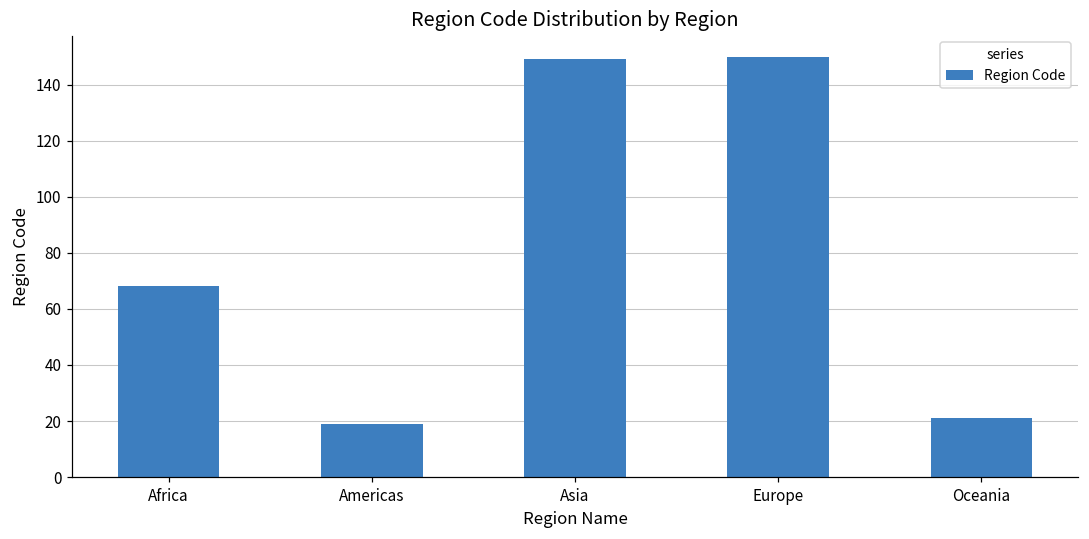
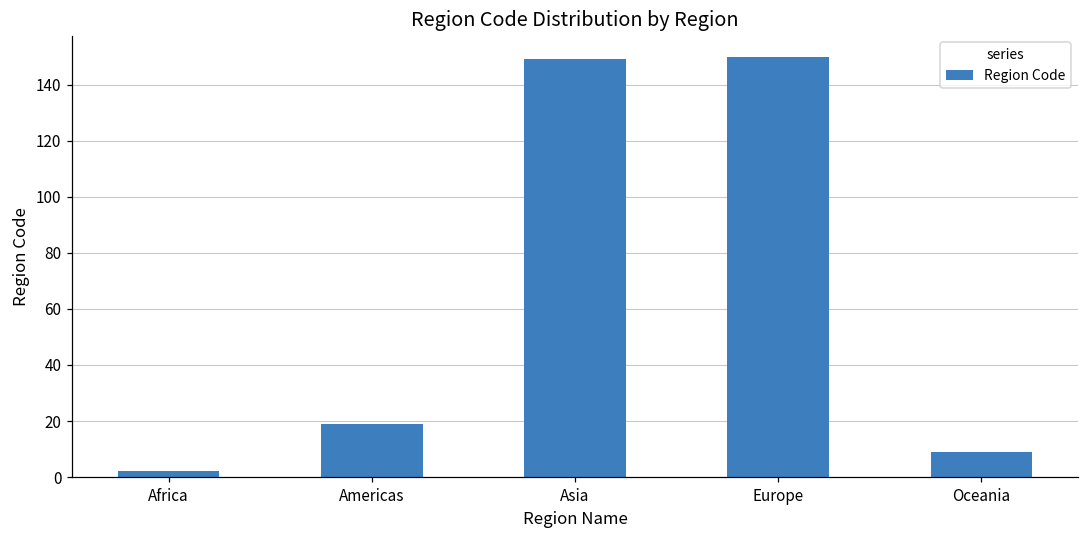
Africa: 68 -> 2
Oceania: 21 -> 9
